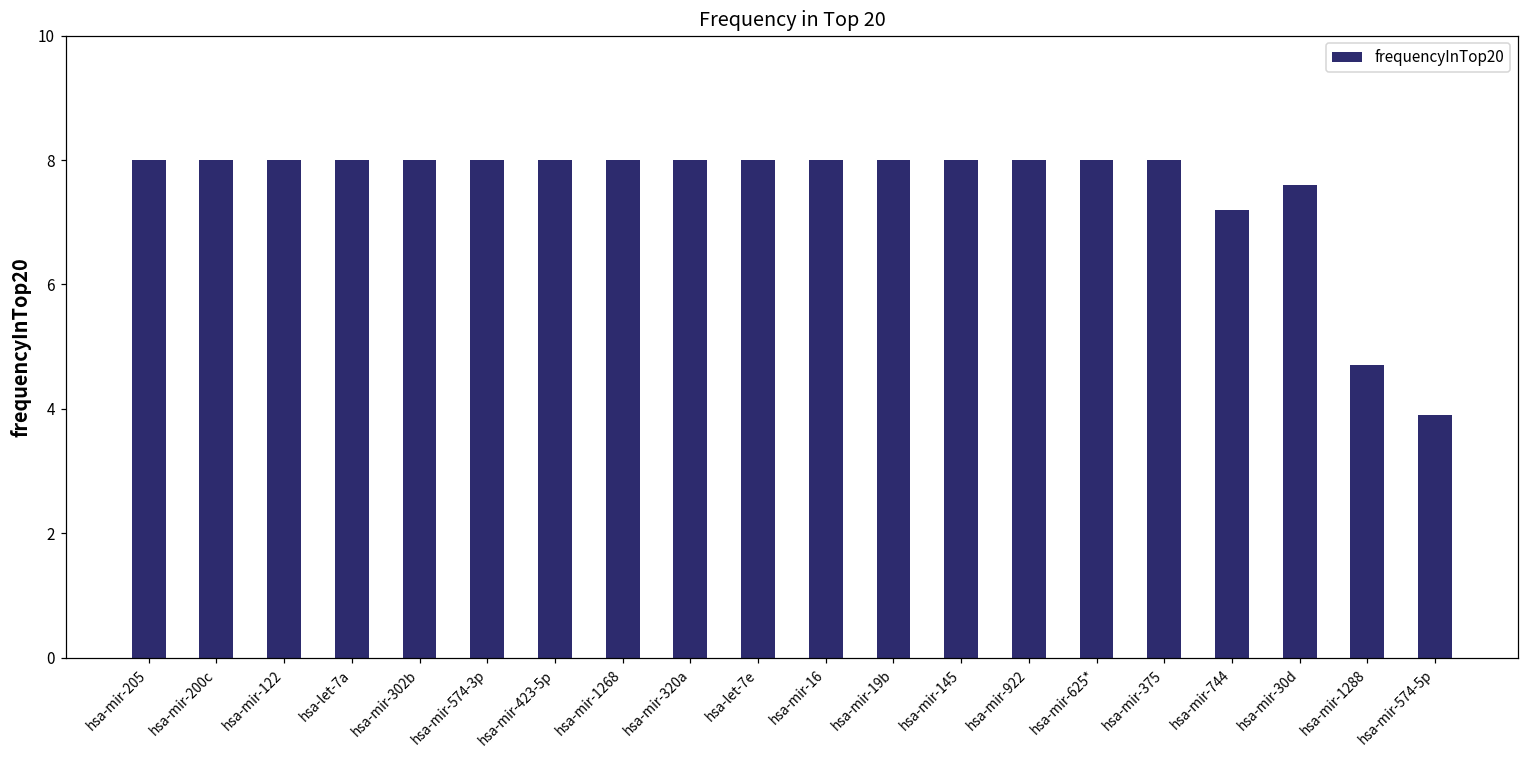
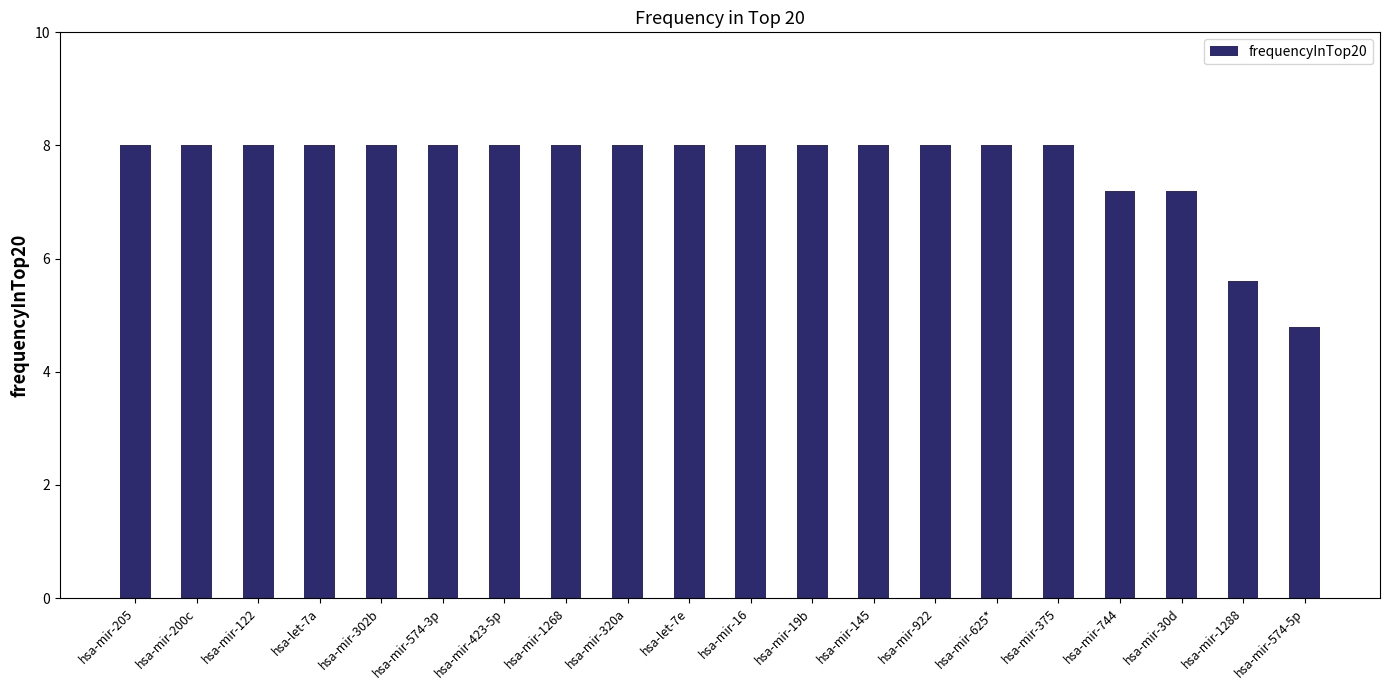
hsa-mir-30d: 7.6 -> 7.2
hsa-mir-1288: 4.7 -> 5.6
hsa-mir-574-5p: 3.9 -> 4.8
